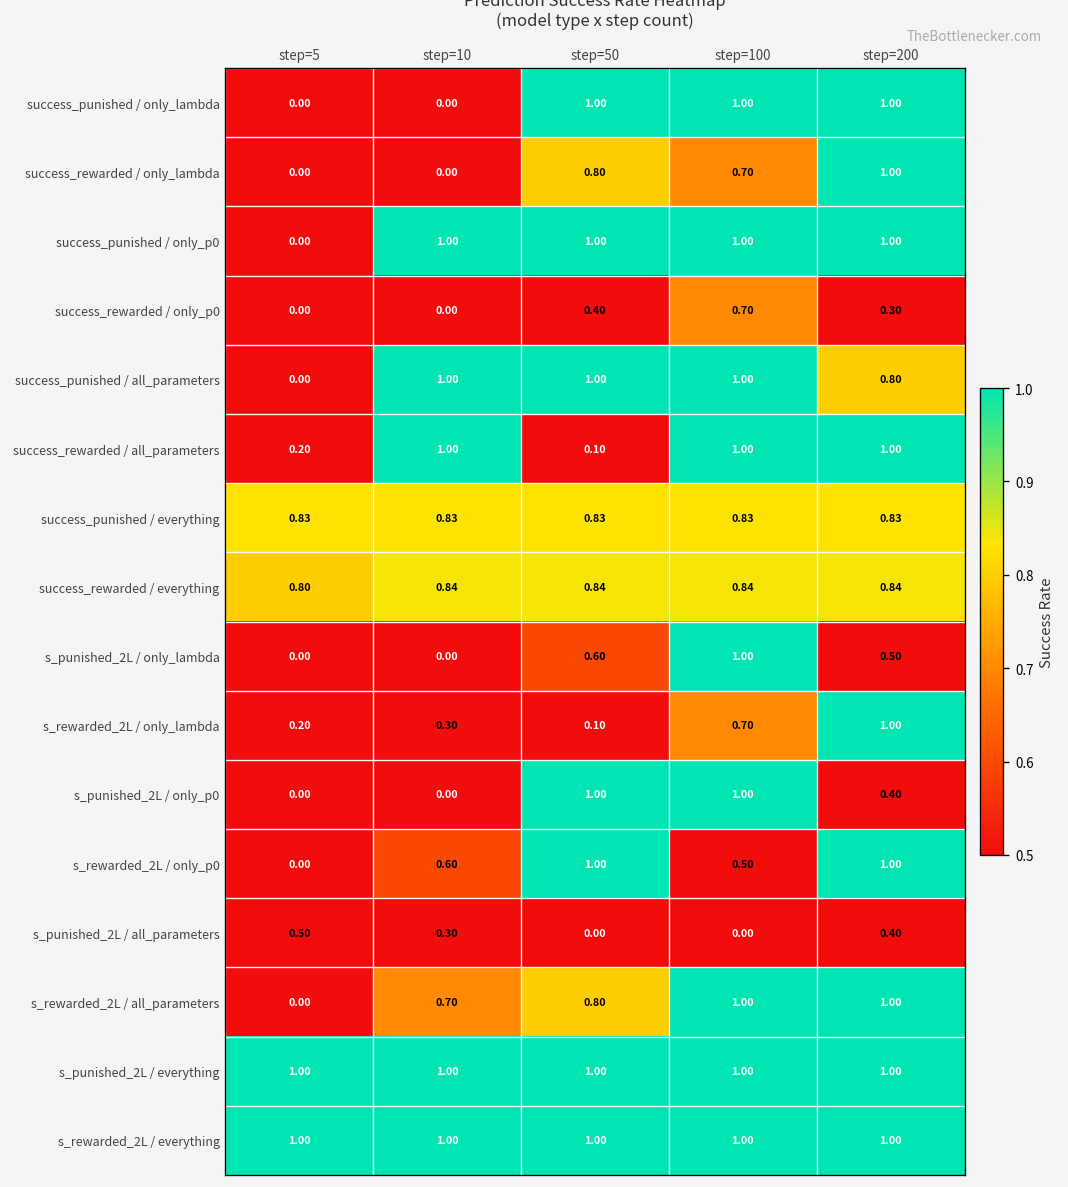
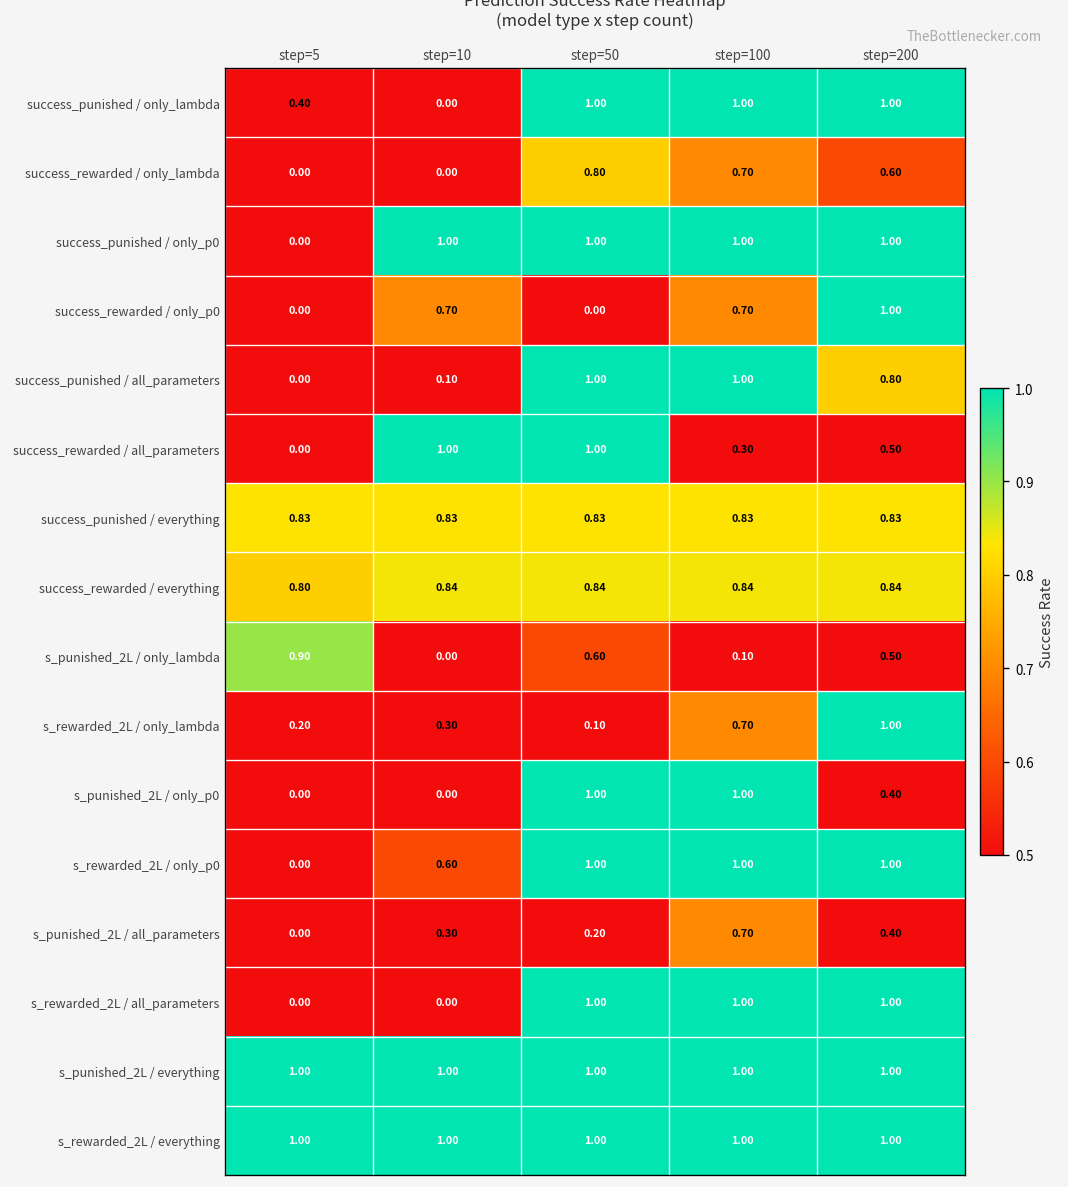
success_punished / only_lambda, step=5: 0.00 -> 0.40
success_rewarded / only_lambda, step=200: 1.00 -> 0.60
success_rewarded / only_p0, step=10: 0.00 -> 0.70
success_rewarded / only_p0, step=50: 0.40 -> 0.00
success_rewarded / only_p0, step=200: 0.30 -> 1.00
success_punished / all_parameters, step=10: 1.00 -> 0.10
success_rewarded / all_parameters, step=5: 0.20 -> 0.00
success_rewarded / all_parameters, step=50: 0.10 -> 1.00
success_rewarded / all_parameters, step=100: 1.00 -> 0.30
success_rewarded / all_parameters, step=200: 1.00 -> 0.50
s_punished_2L / only_lambda, step=5: 0.00 -> 0.90
s_punished_2L / only_lambda, step=100: 1.00 -> 0.10
s_rewarded_2L / only_p0, step=100: 0.50 -> 1.00
s_punished_2L / all_parameters, step=5: 0.50 -> 0.00
s_punished_2L / all_parameters, step=50: 0.00 -> 0.20
s_punished_2L / all_parameters, step=100: 0.00 -> 0.70
s_rewarded_2L / all_parameters, step=10: 0.70 -> 0.00
s_rewarded_2L / all_parameters, step=50: 0.80 -> 1.00
